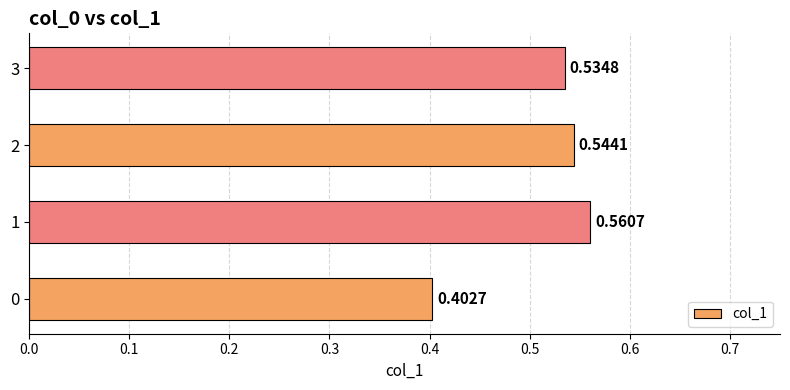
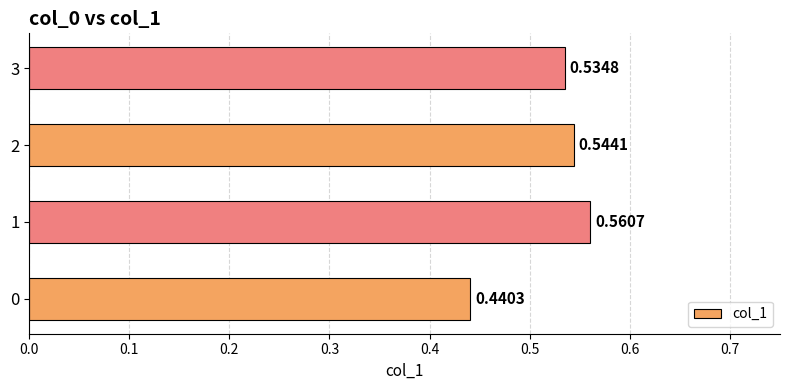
0: 0.4027 -> 0.4403
